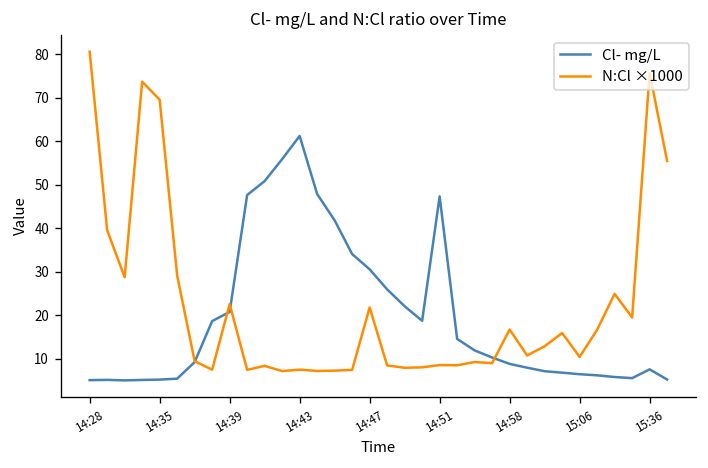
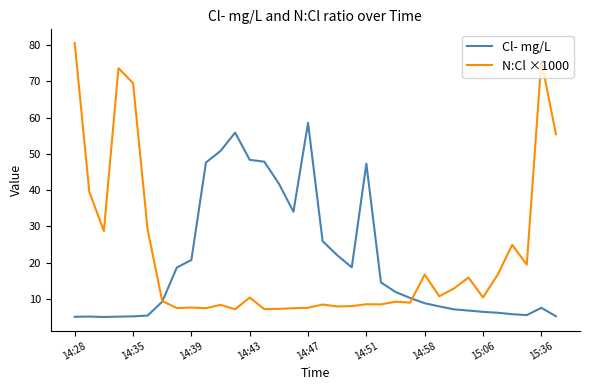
N:Cl ×1000, 14:39: 23 -> 8
Cl- mg/L, 14:43: 61 -> 48
N:Cl ×1000, 14:43: 7 -> 10
Cl- mg/L, 14:47: 31 -> 59
N:Cl ×1000, 14:47: 22 -> 8
